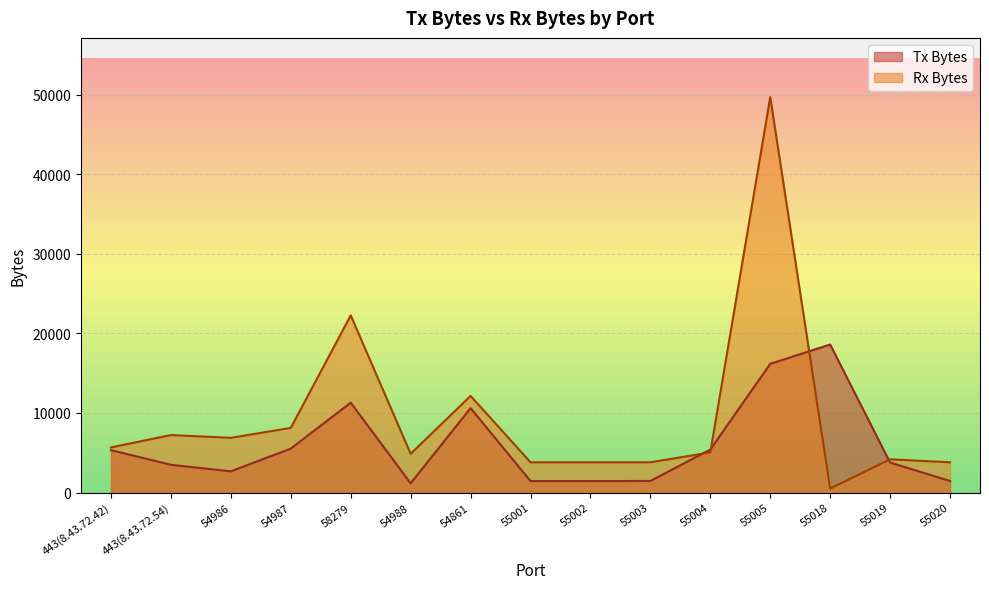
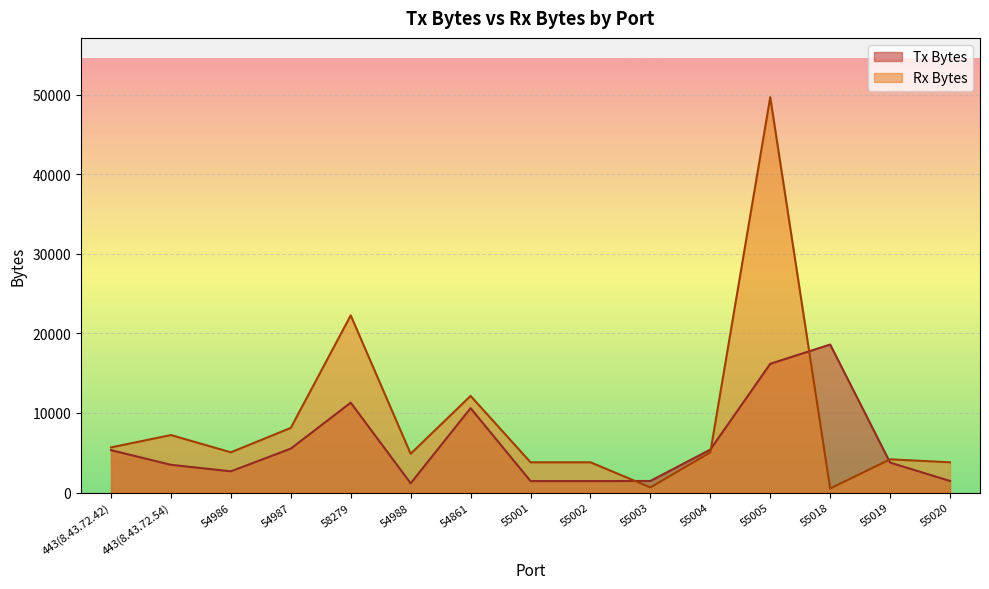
Rx Bytes, 54986: 7000 -> 5000
Rx Bytes, 55003: 4000 -> 1000
